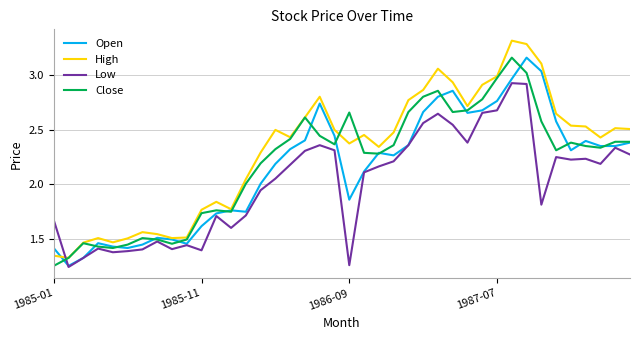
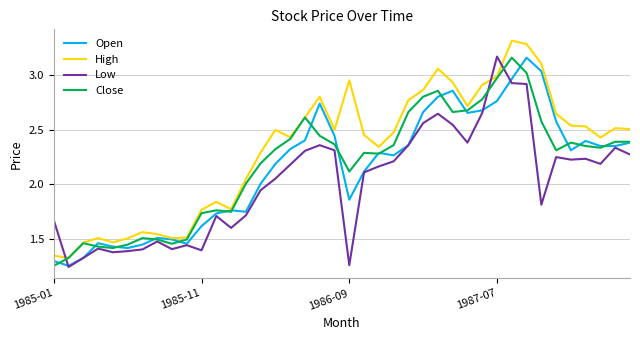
Open, 1985-01: 1.41 -> 1.29
High, 1986-09: 2.38 -> 2.96
Close, 1986-09: 2.66 -> 2.12
Low, 1987-07: 2.68 -> 3.17
